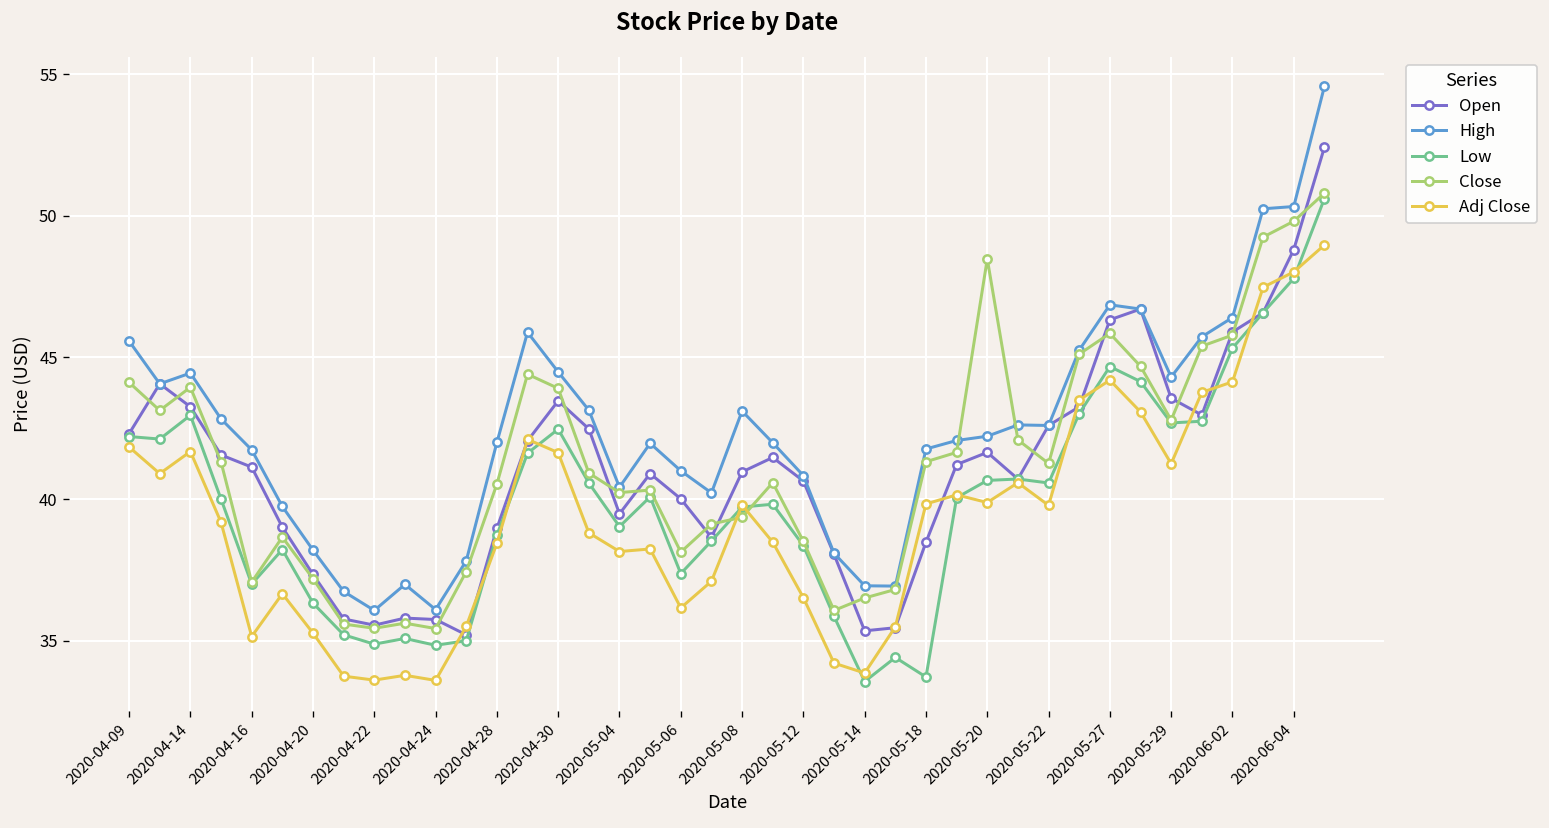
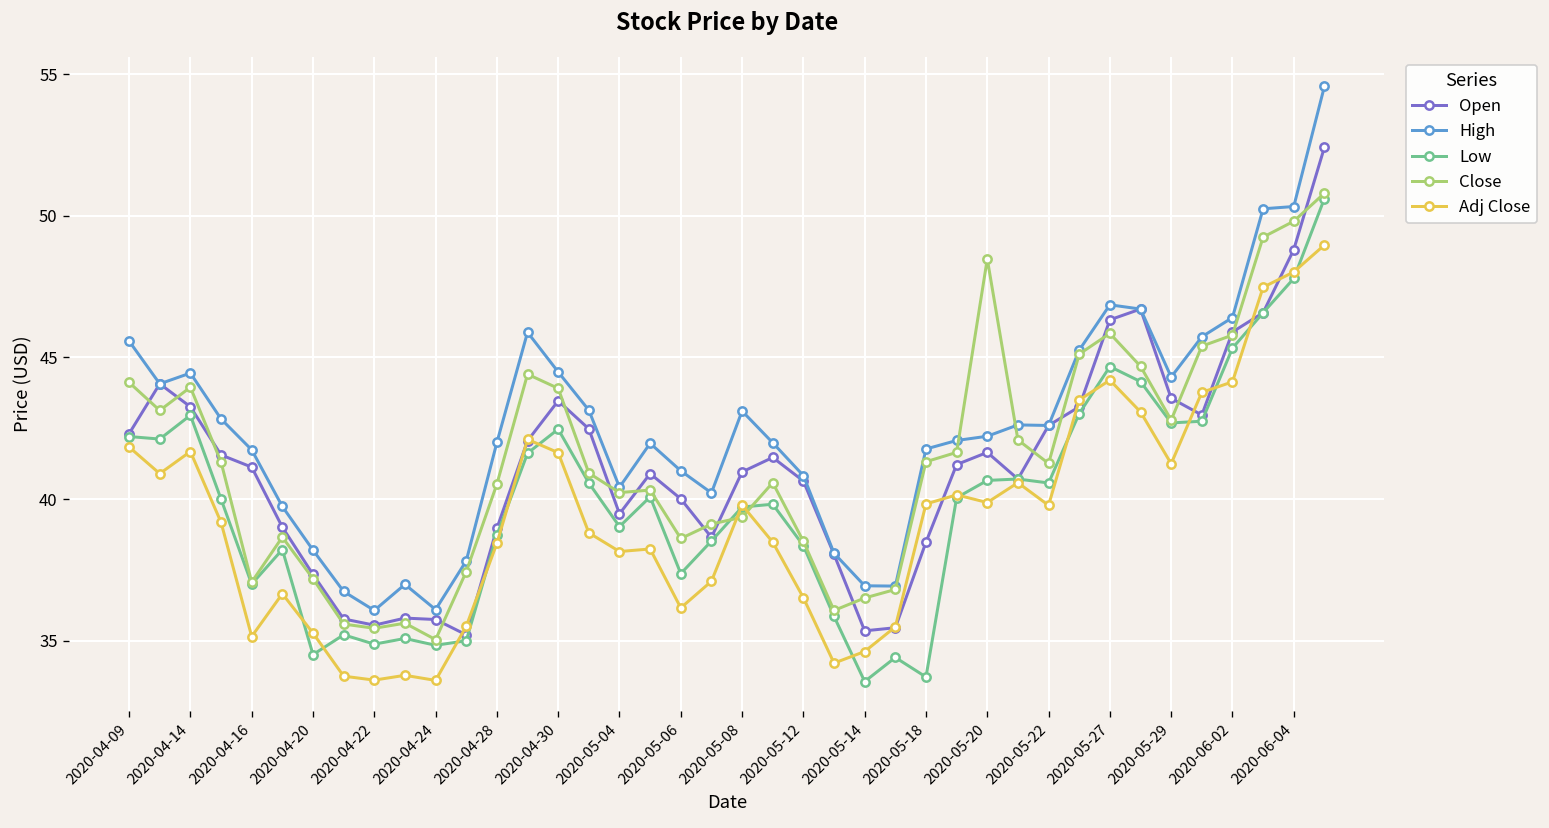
Low, 2020-04-20: 36.3 -> 34.5
Close, 2020-04-24: 35.4 -> 35.0
Close, 2020-05-06: 38.1 -> 38.6
Adj Close, 2020-05-14: 33.9 -> 34.6
